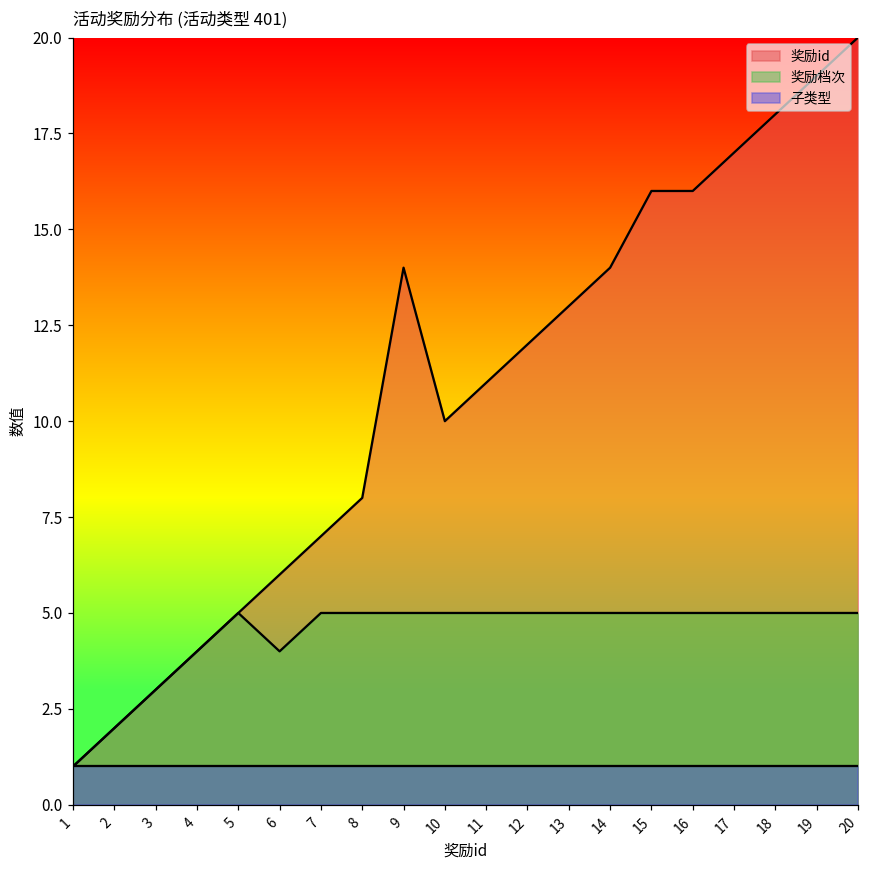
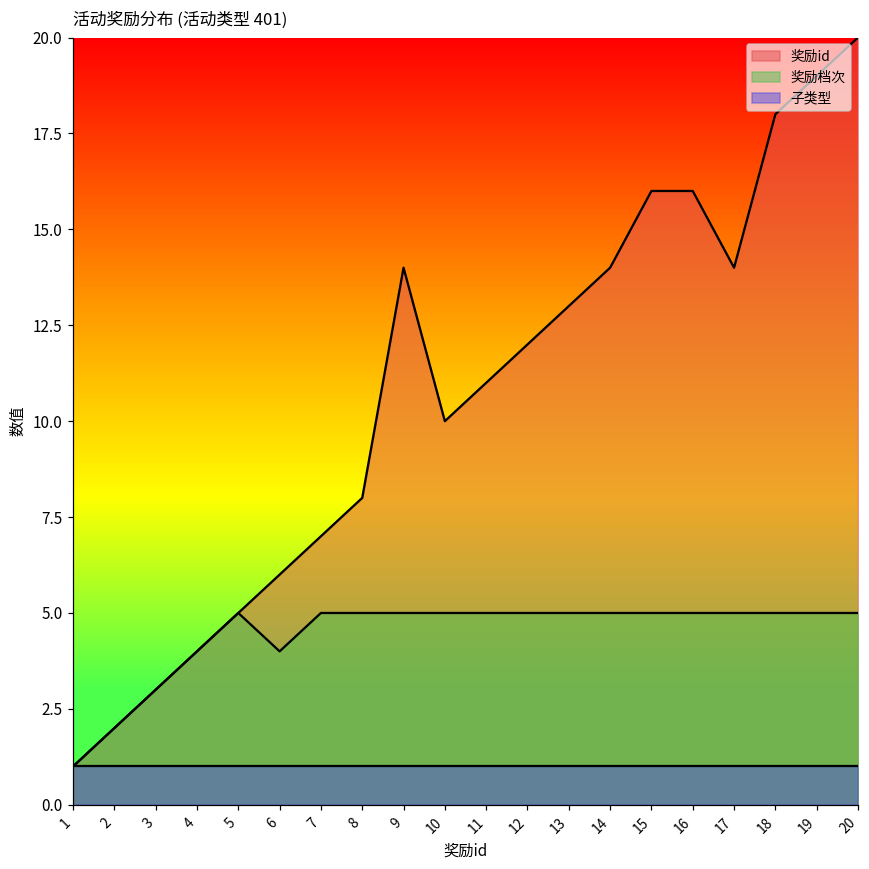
奖励id, 17: 17 -> 14
